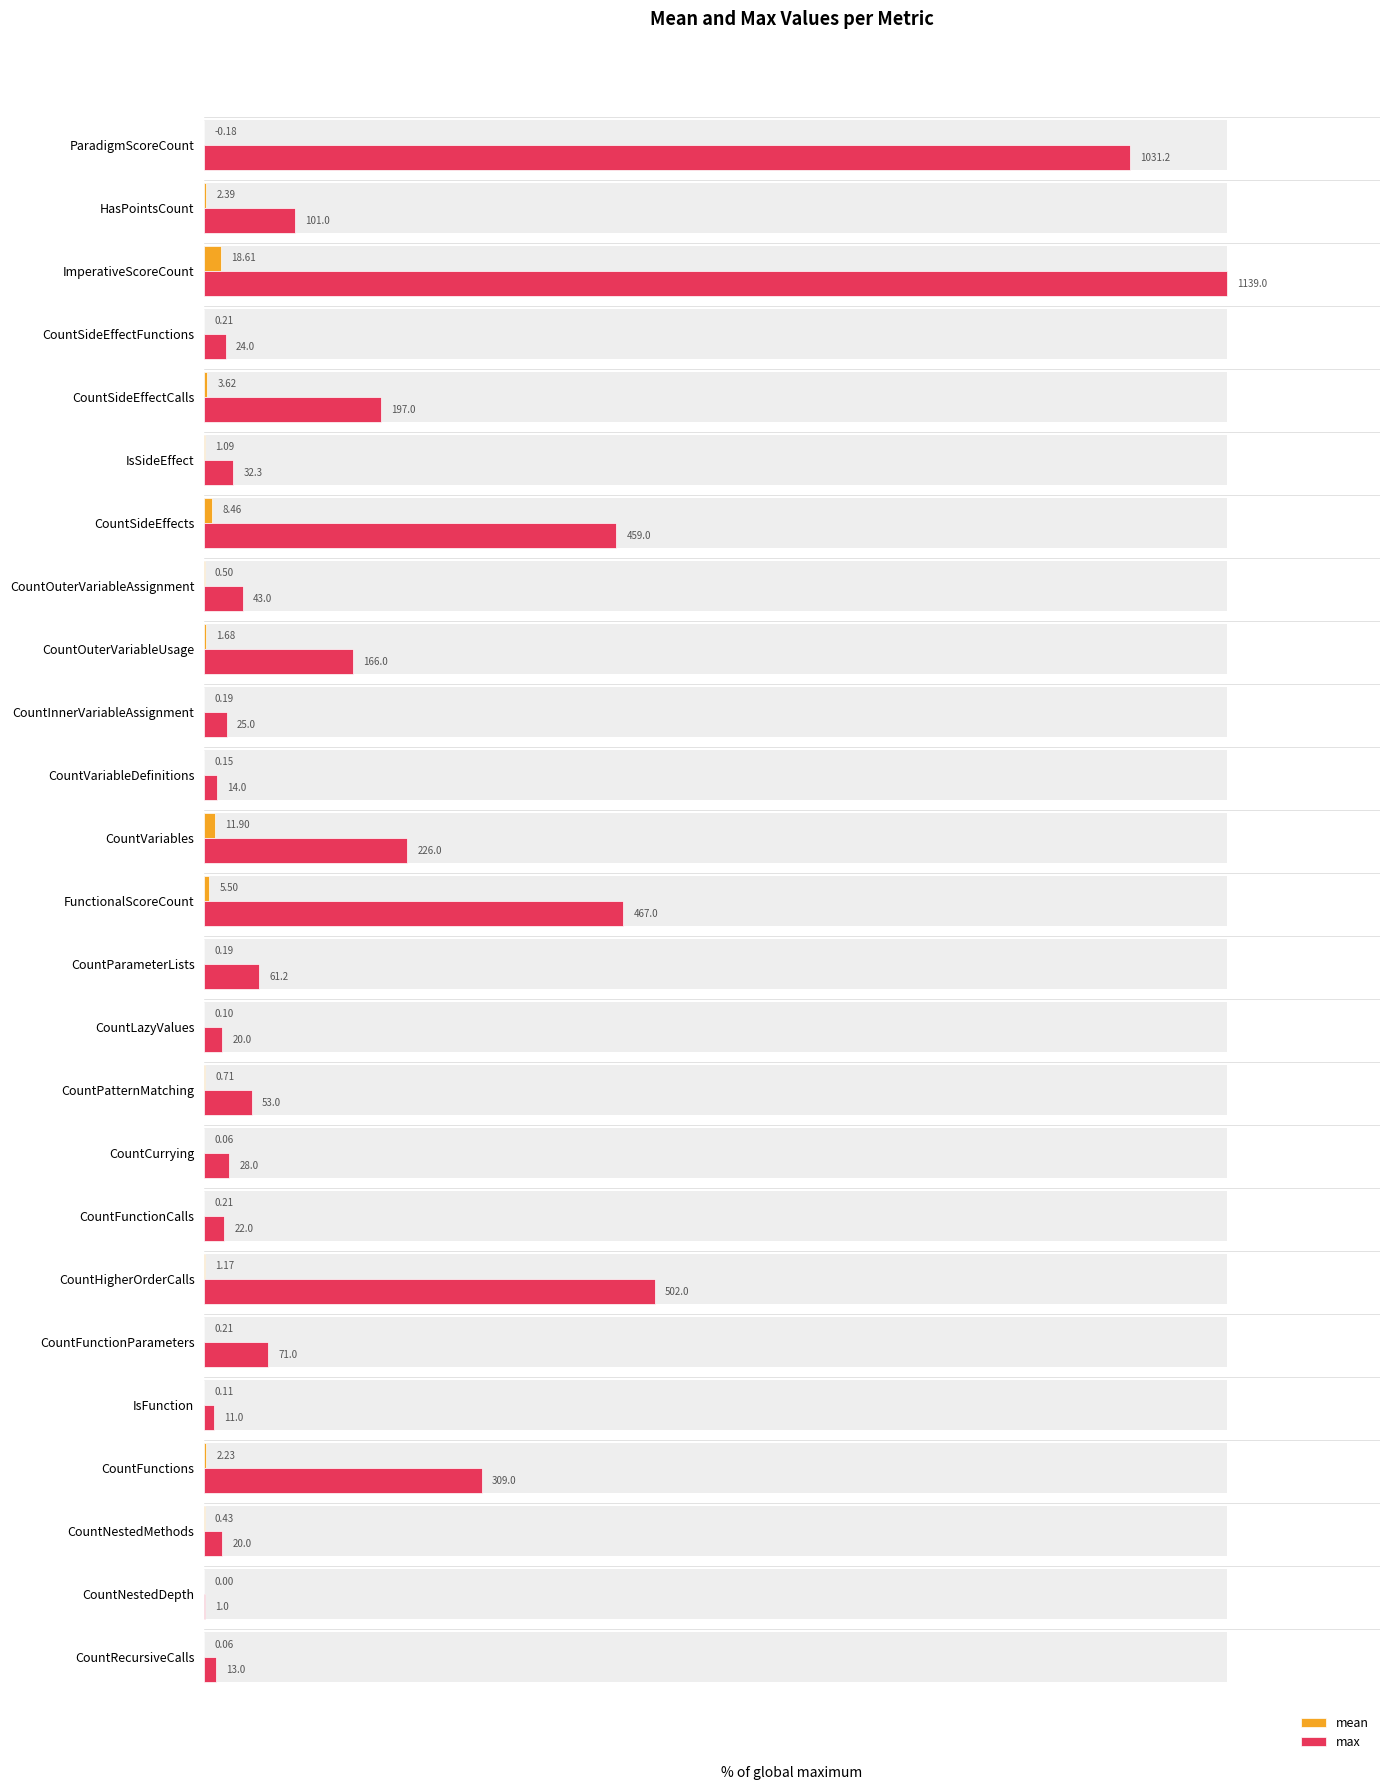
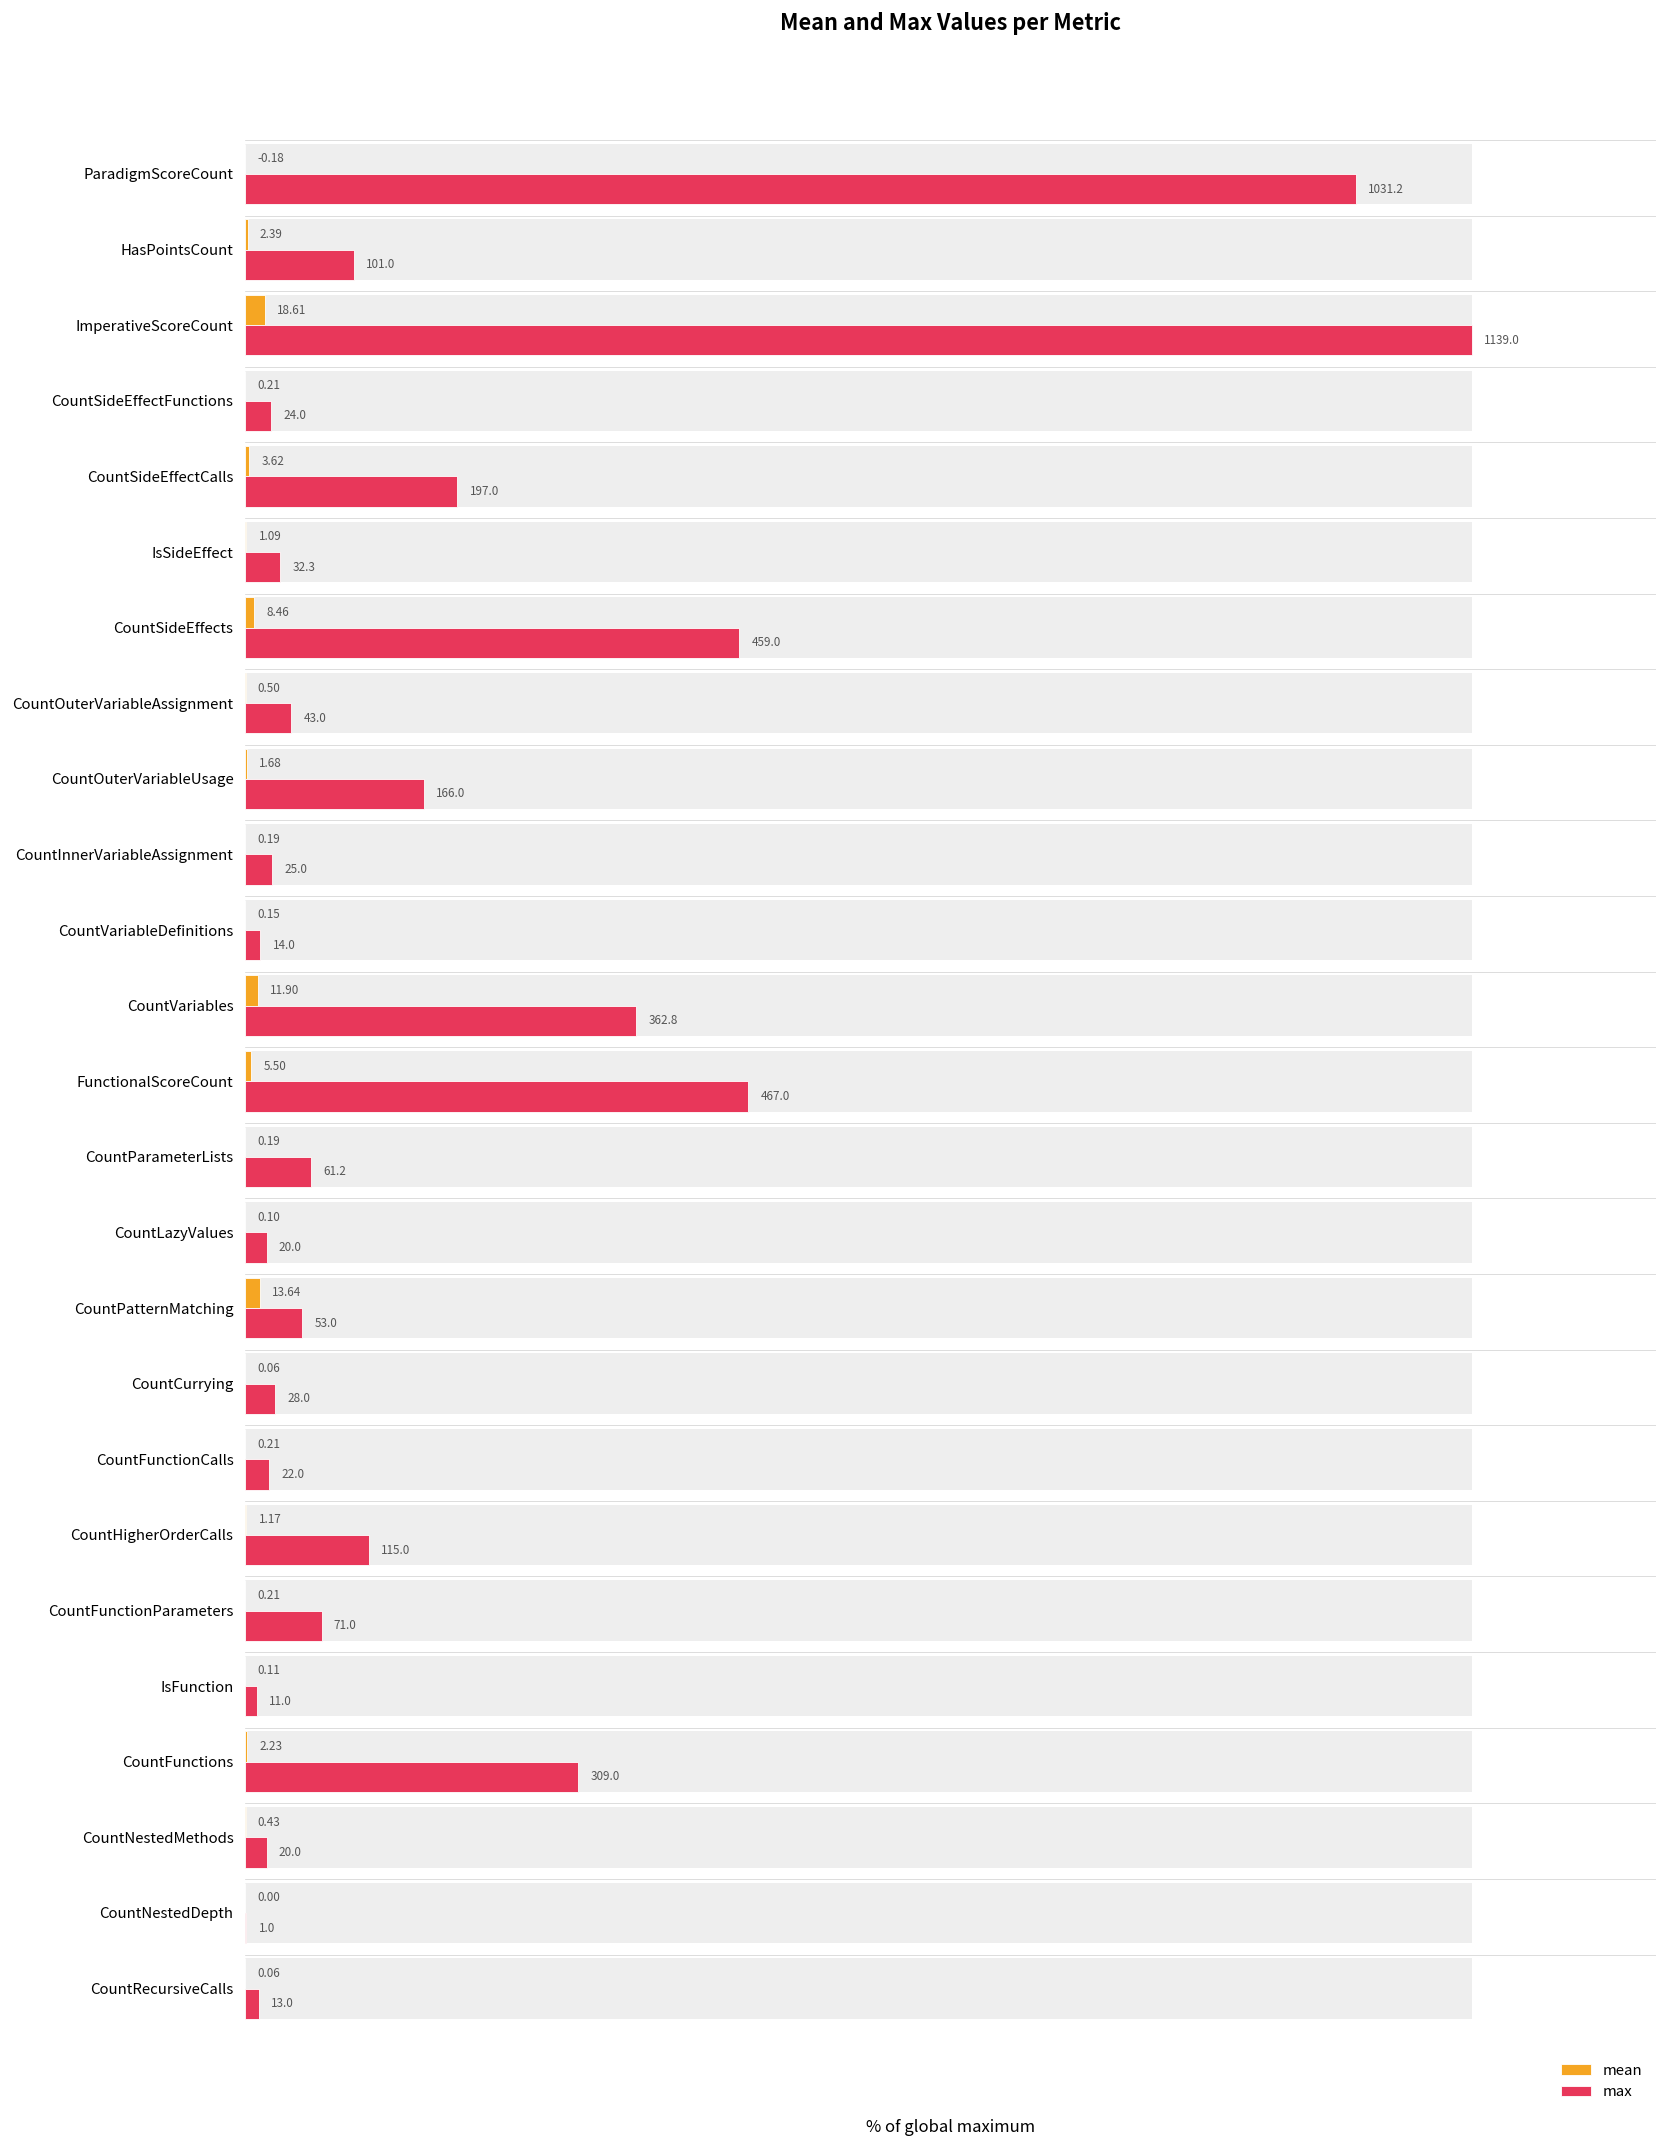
max, CountVariables: 226.0 -> 362.8
mean, CountPatternMatching: 0.71 -> 13.64
max, CountHigherOrderCalls: 502.0 -> 115.0
